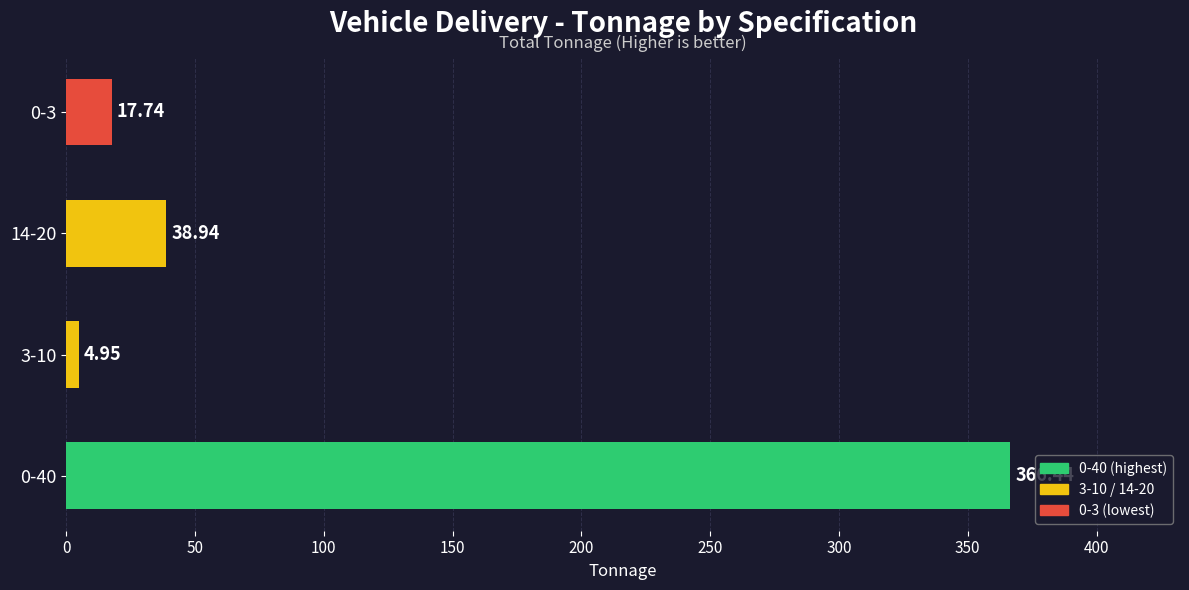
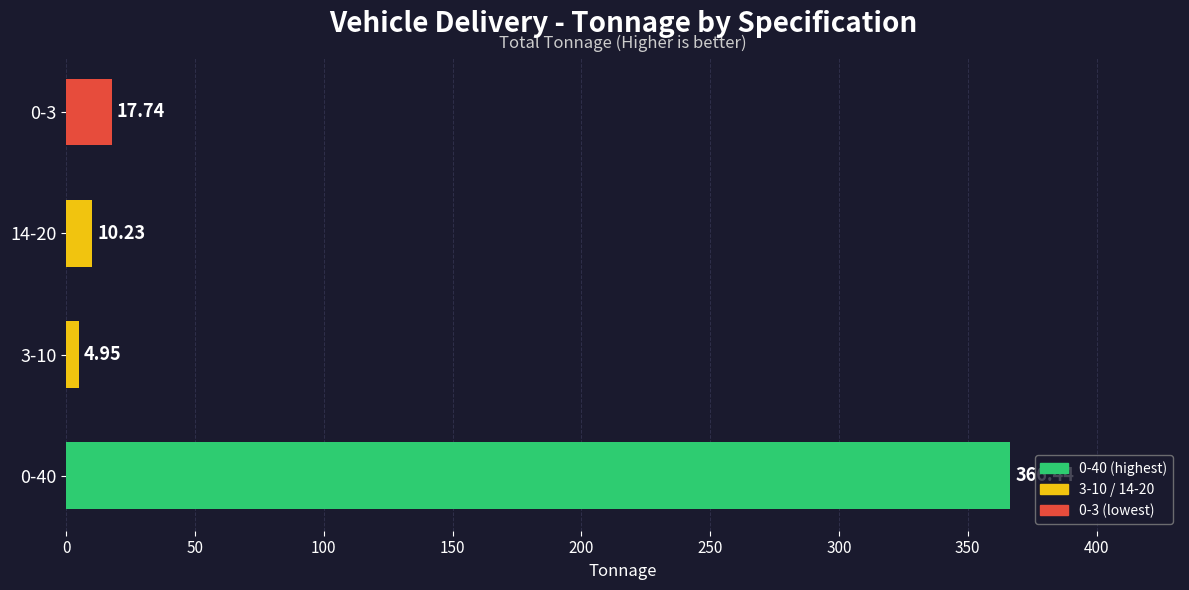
14-20: 38.94 -> 10.23
